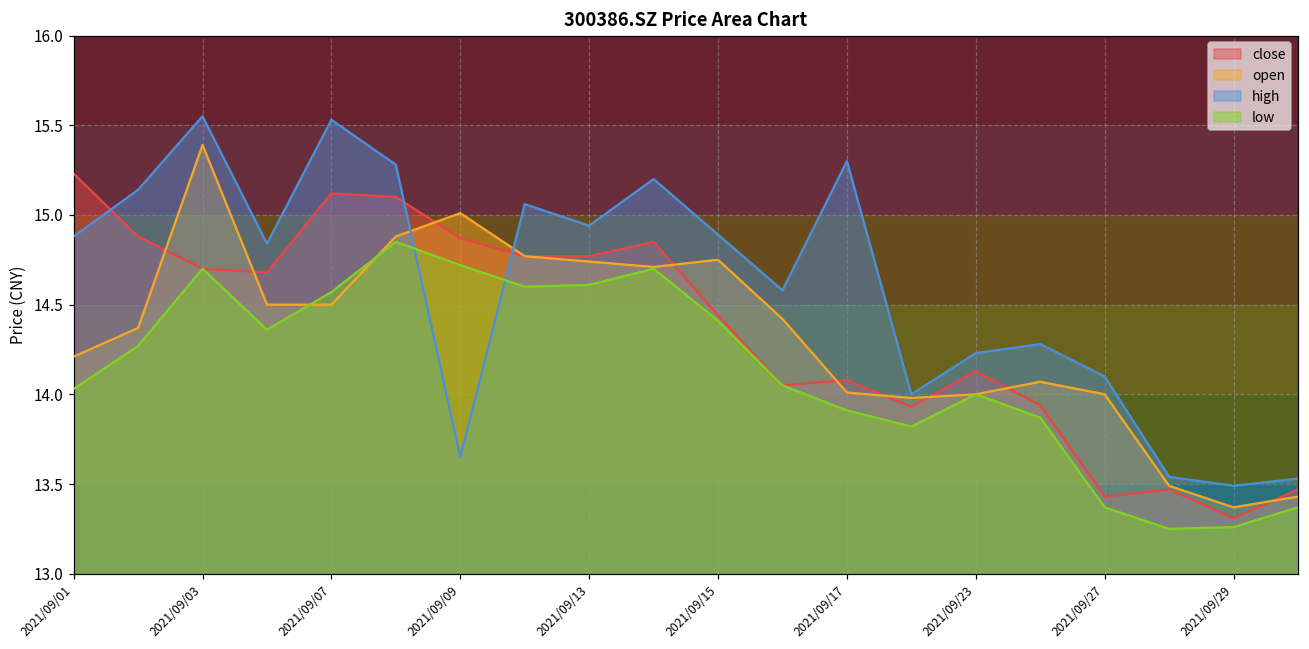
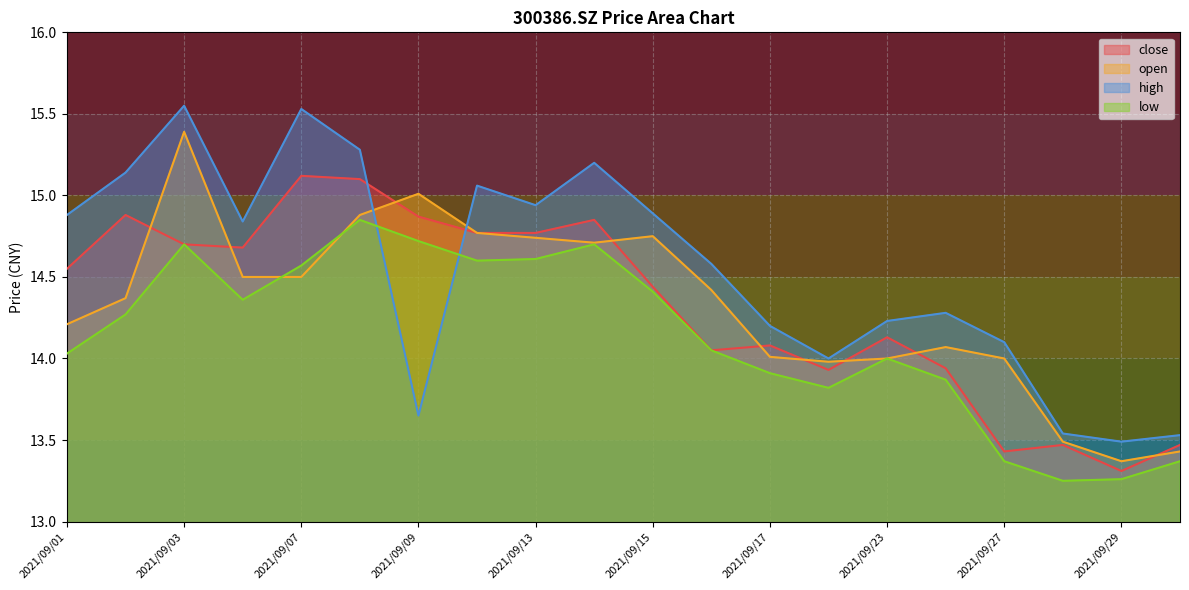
close, 2021/09/01: 15.23 -> 14.55
high, 2021/09/17: 15.3 -> 14.2
